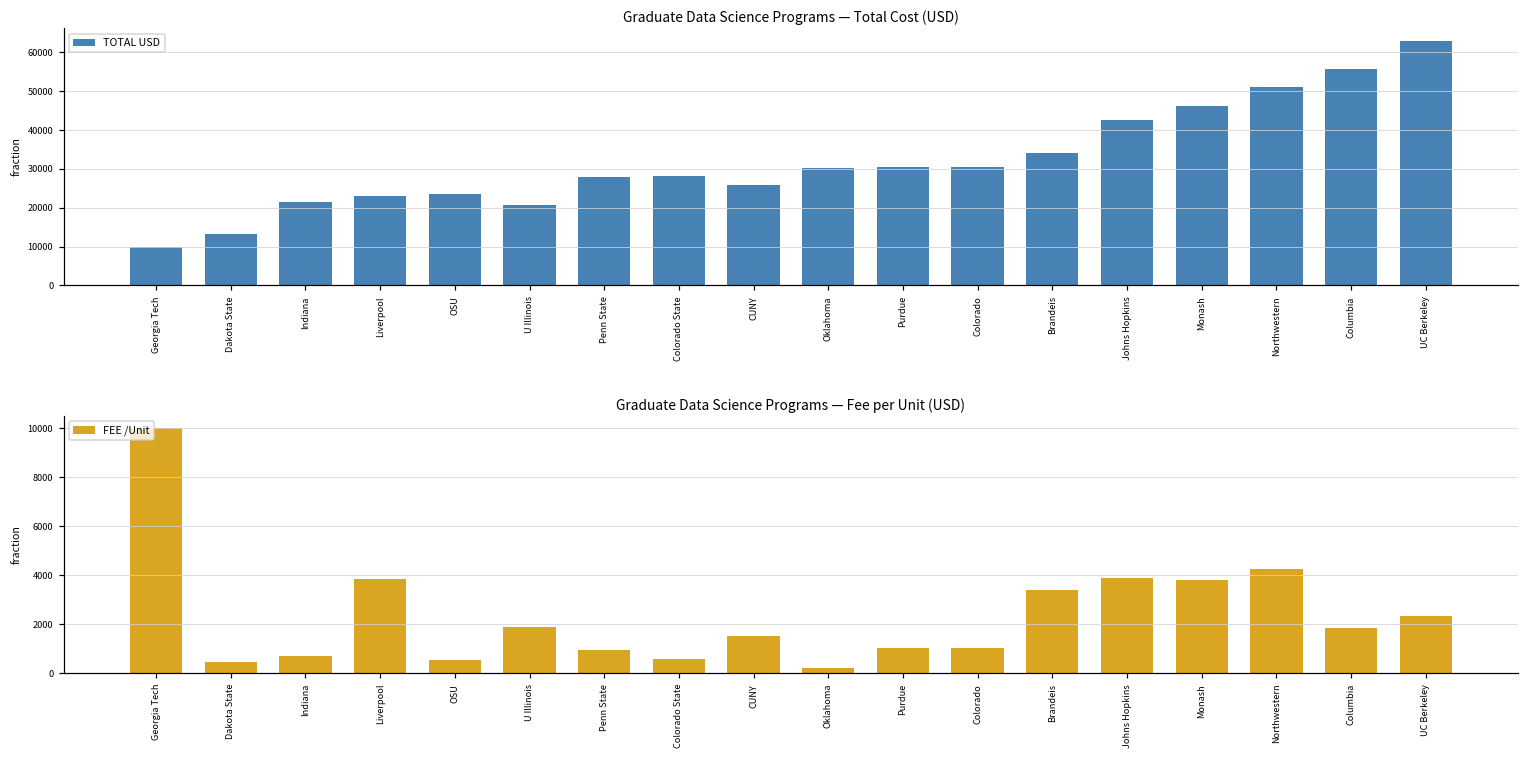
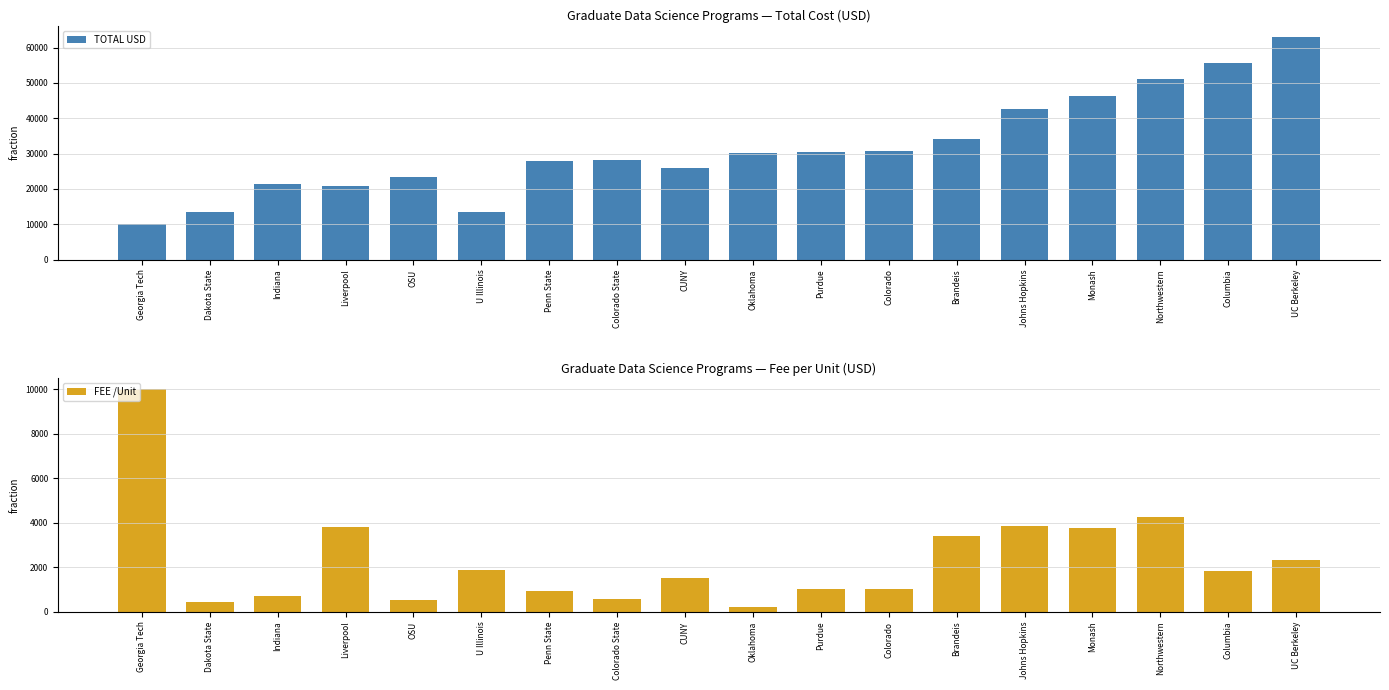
Graduate Data Science Programs — Total Cost (USD), Liverpool: 23000 -> 21000
Graduate Data Science Programs — Total Cost (USD), U Illinois: 21000 -> 13000
